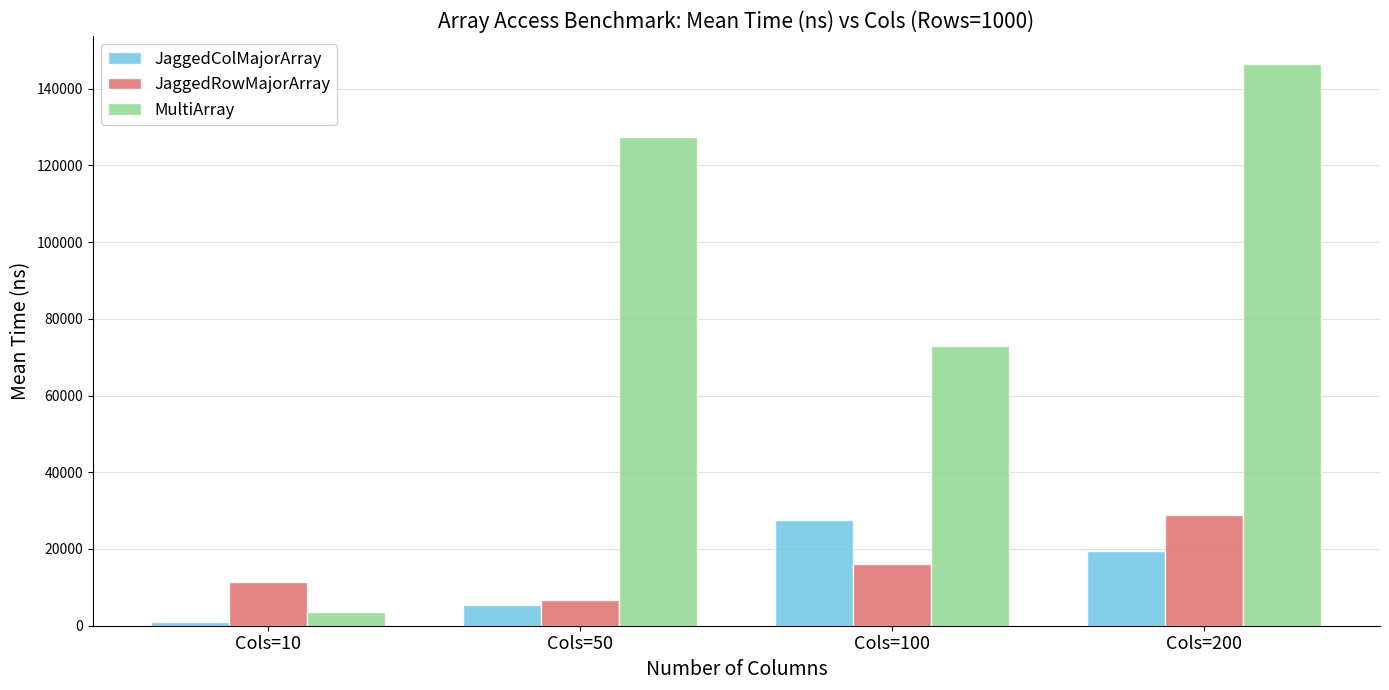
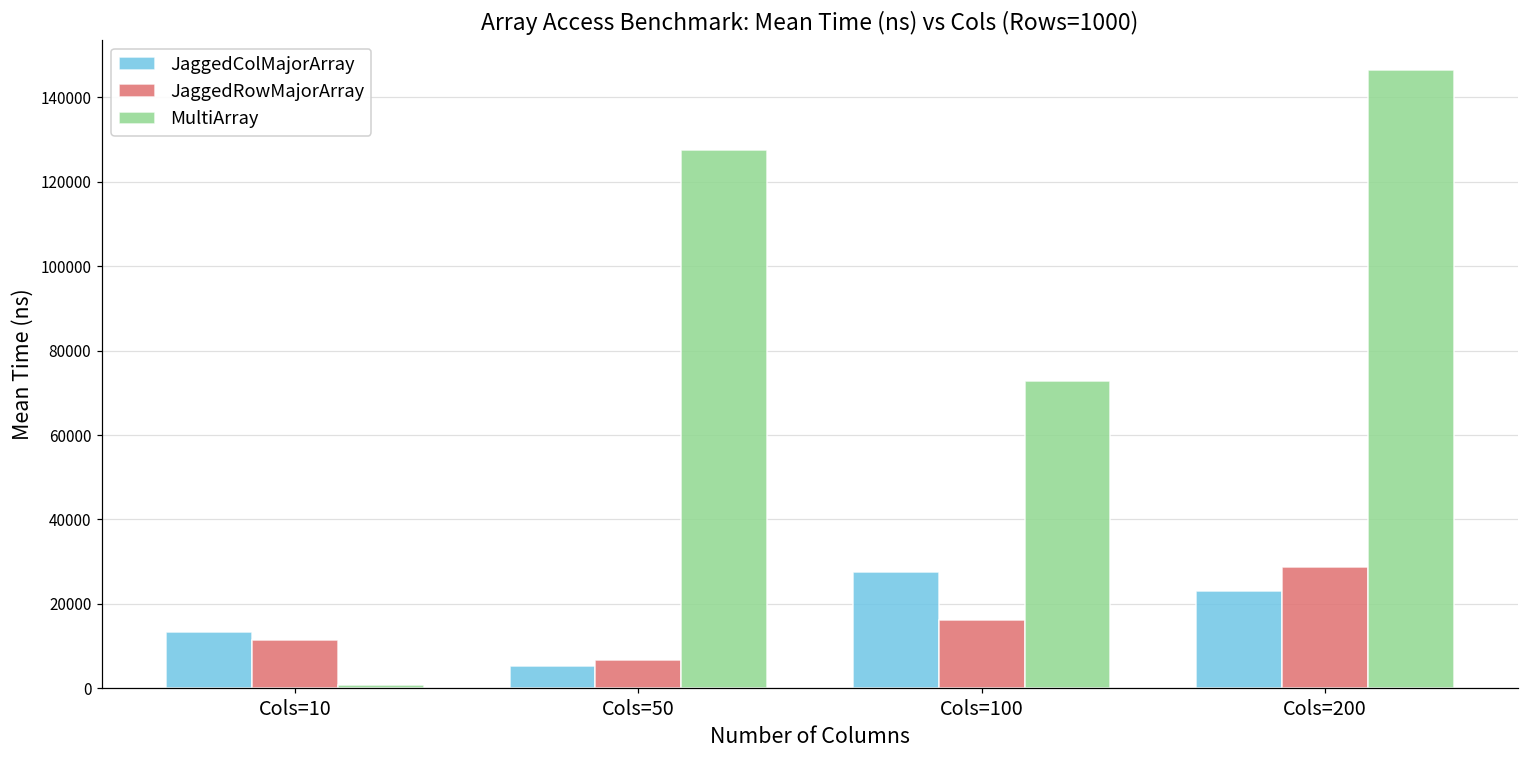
JaggedColMajorArray, Cols=10: 1000 -> 13000
MultiArray, Cols=10: 4000 -> 1000
JaggedColMajorArray, Cols=200: 19000 -> 23000
